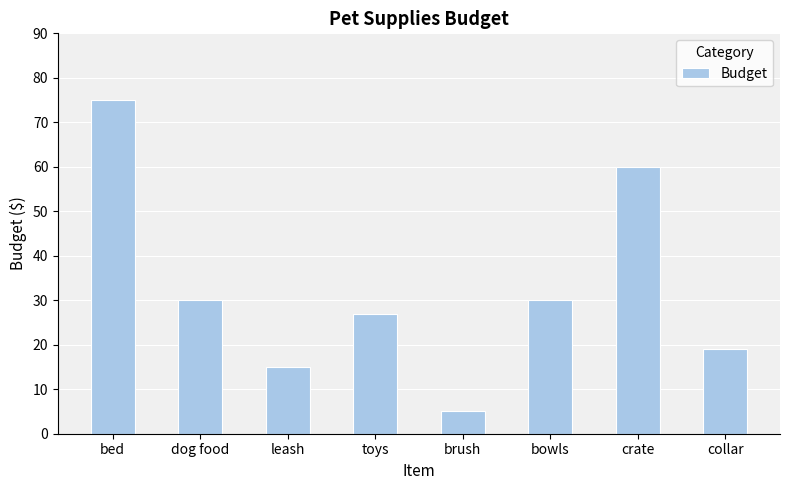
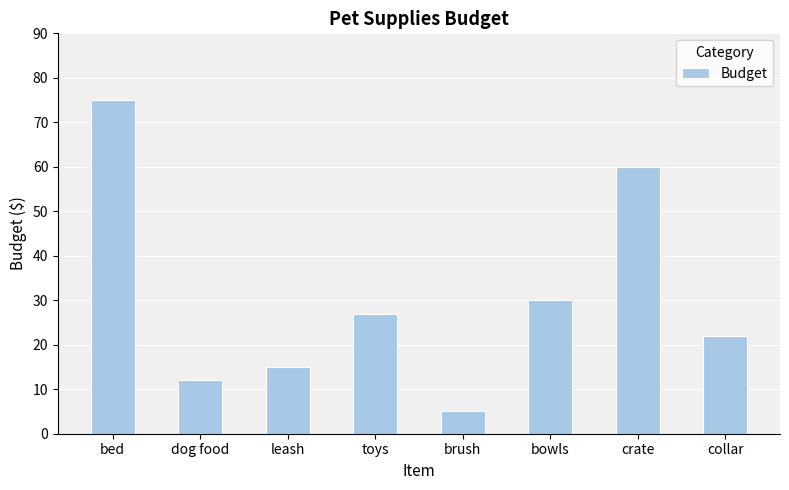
dog food: 30 -> 12
collar: 19 -> 22
